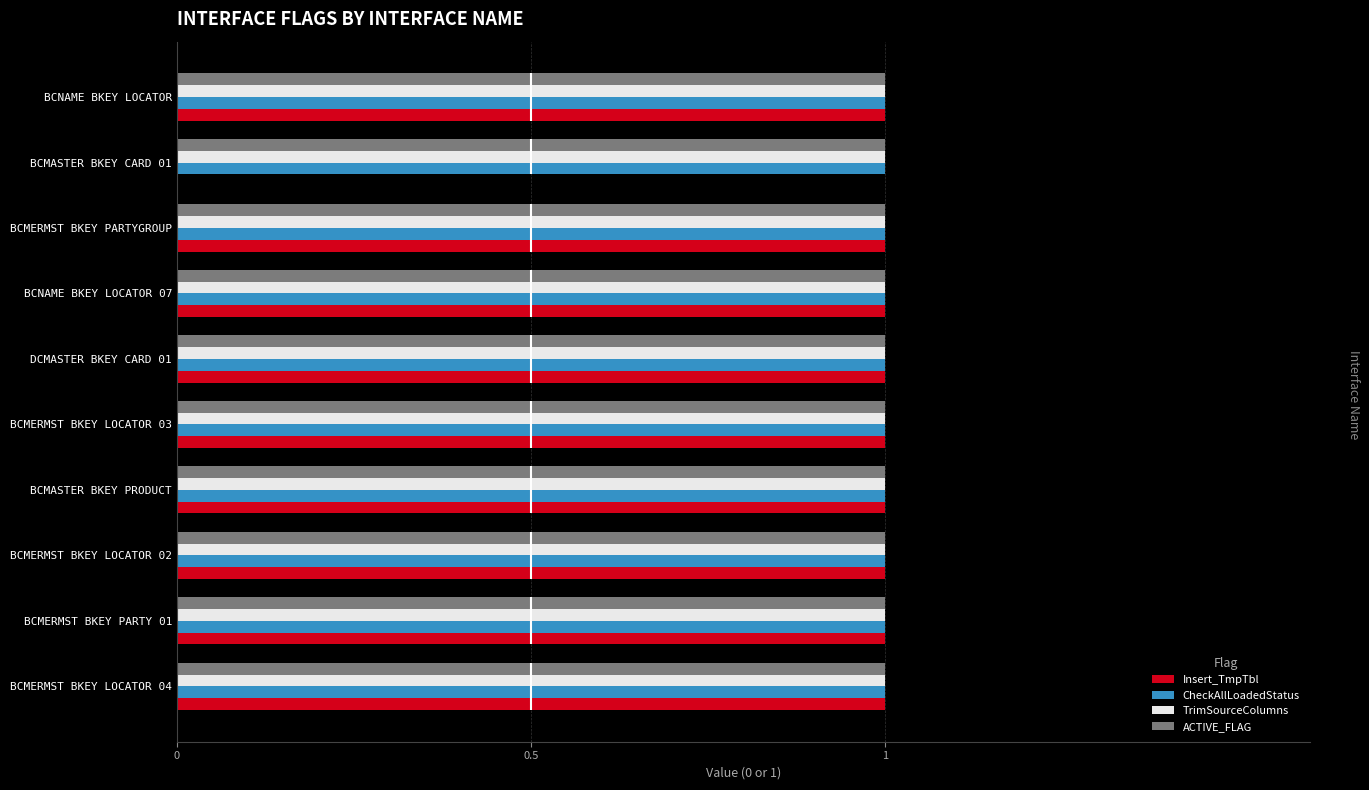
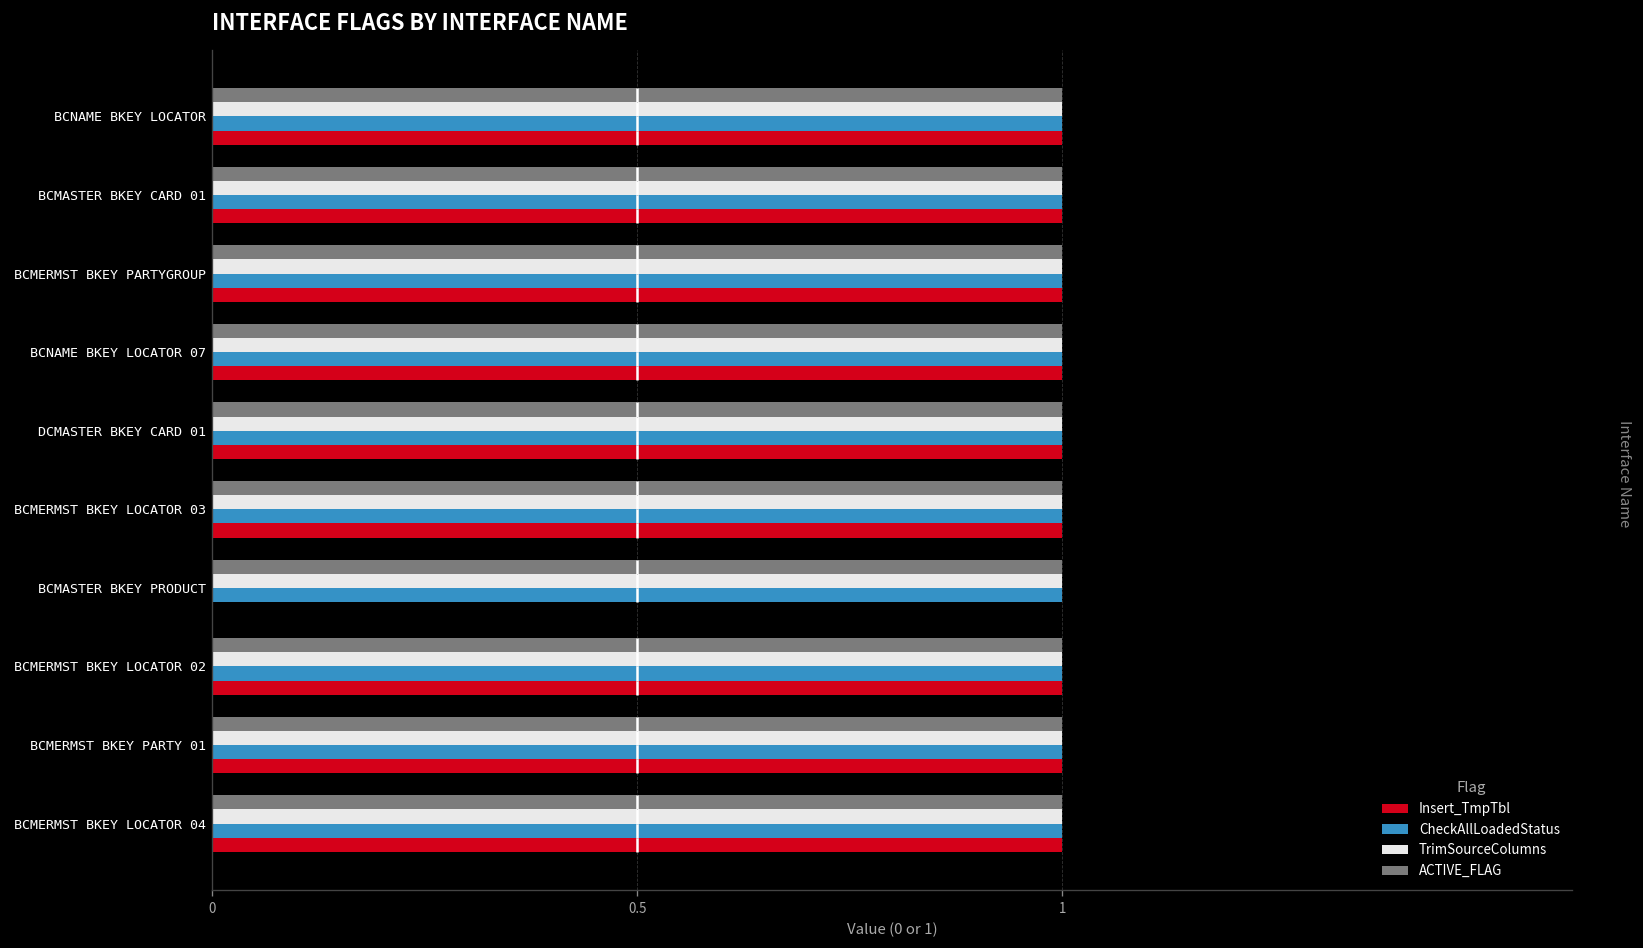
Insert_TmpTbl, BCMASTER BKEY CARD 01: 0 -> 1
Insert_TmpTbl, BCMASTER BKEY PRODUCT: 1 -> 0
